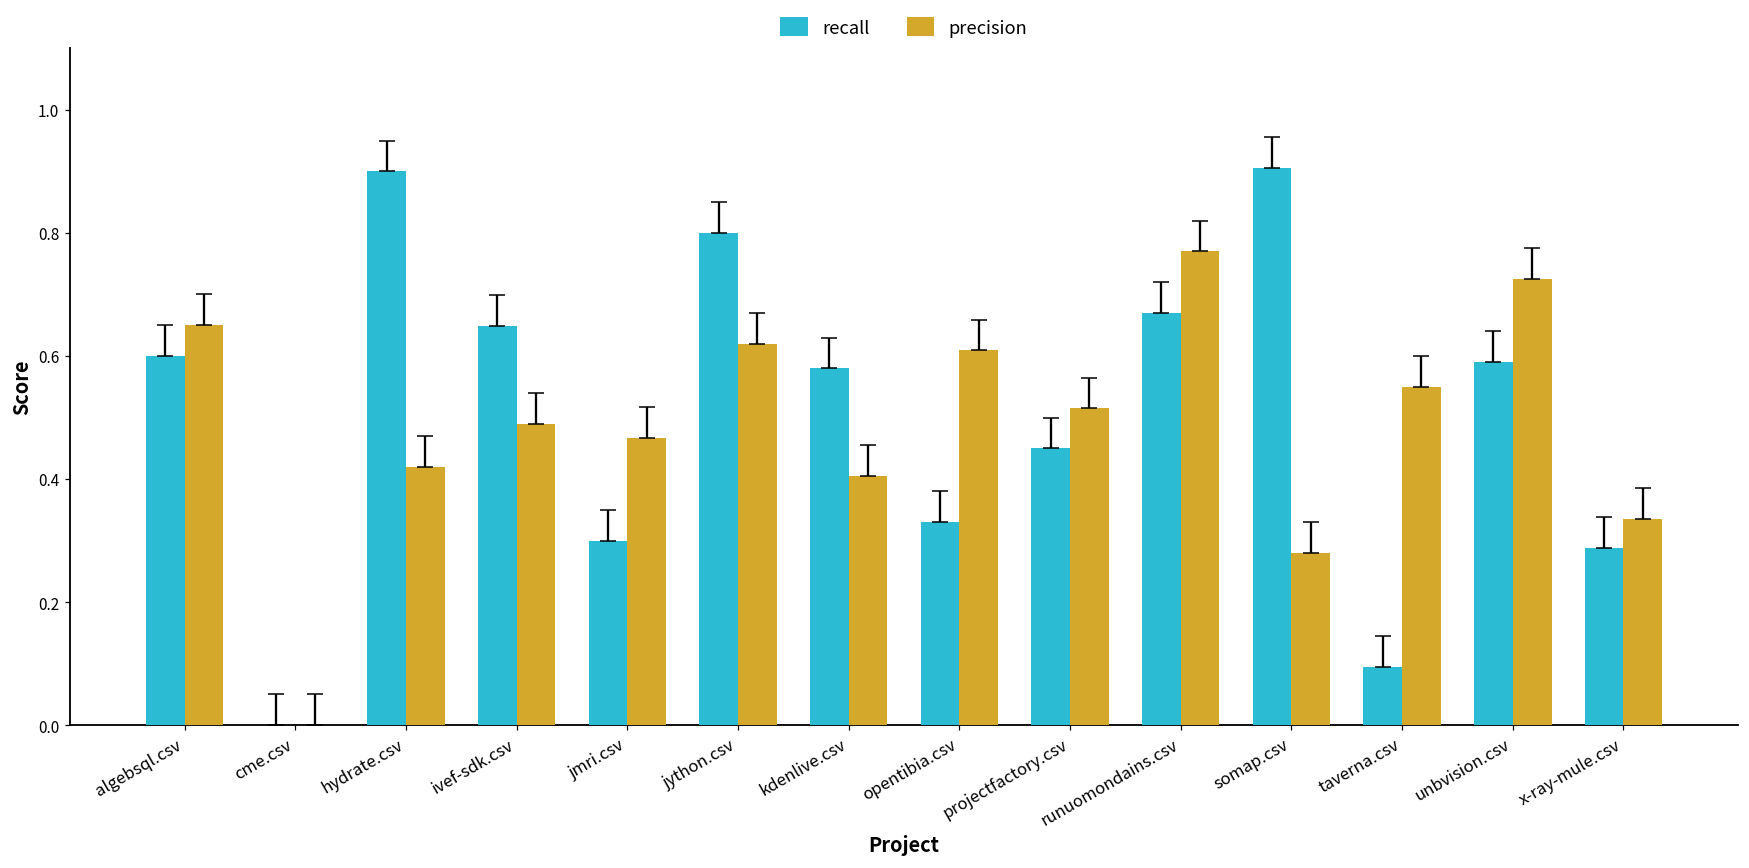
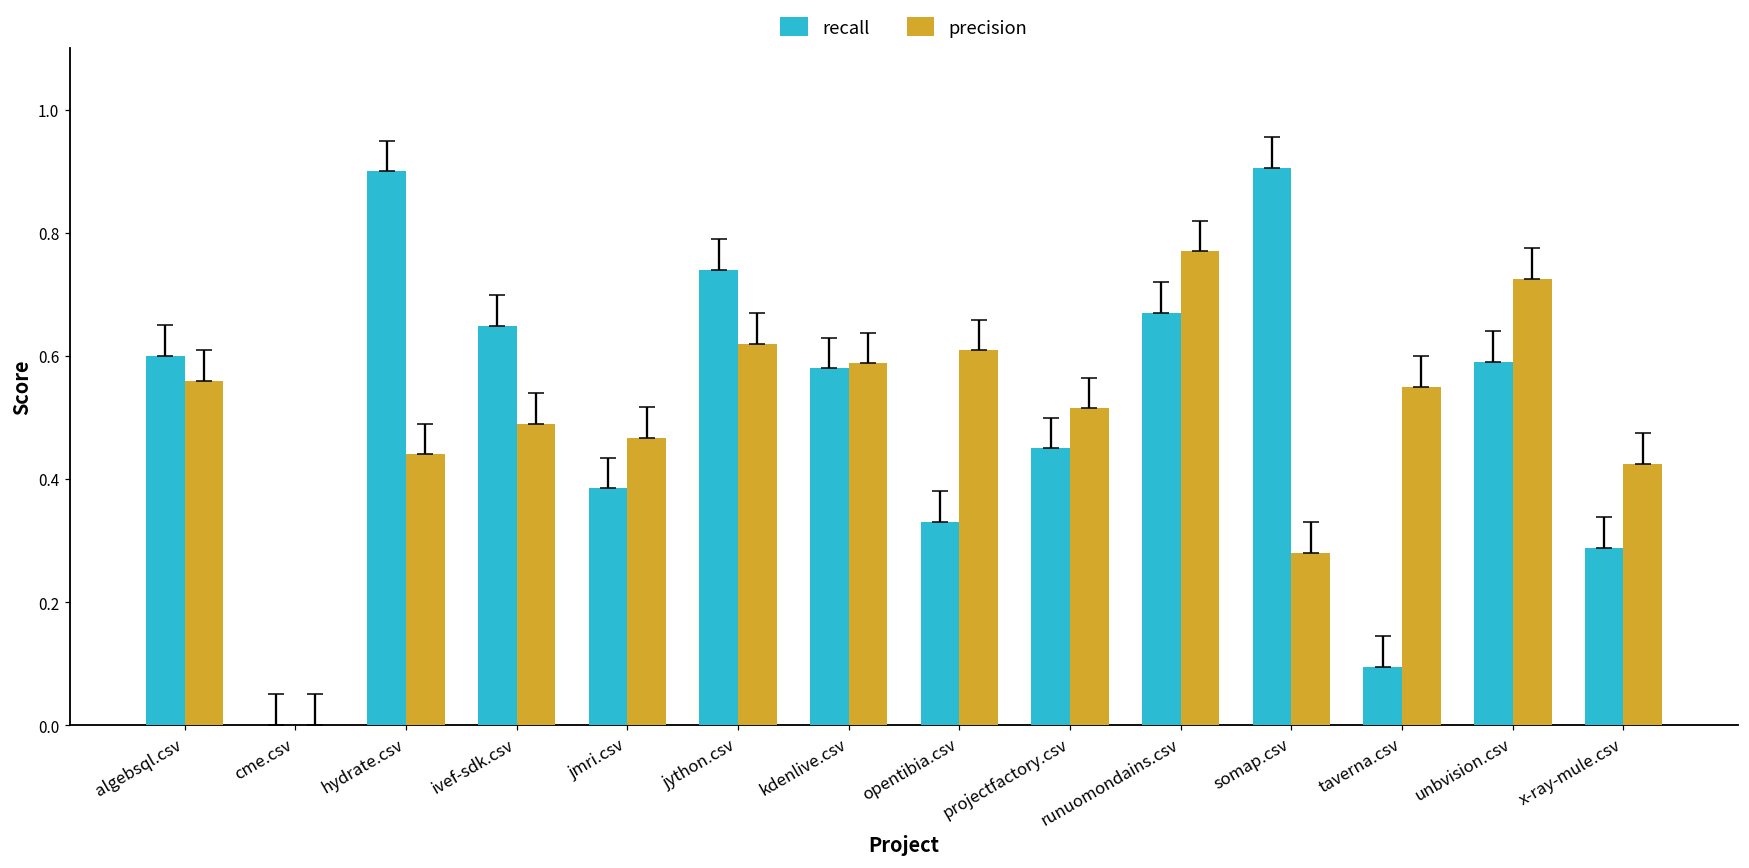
precision, algebsql.csv: 0.65 -> 0.56
precision, hydrate.csv: 0.42 -> 0.44
recall, jmri.csv: 0.30 -> 0.39
recall, jython.csv: 0.80 -> 0.74
precision, kdenlive.csv: 0.41 -> 0.59
precision, x-ray-mule.csv: 0.34 -> 0.43
